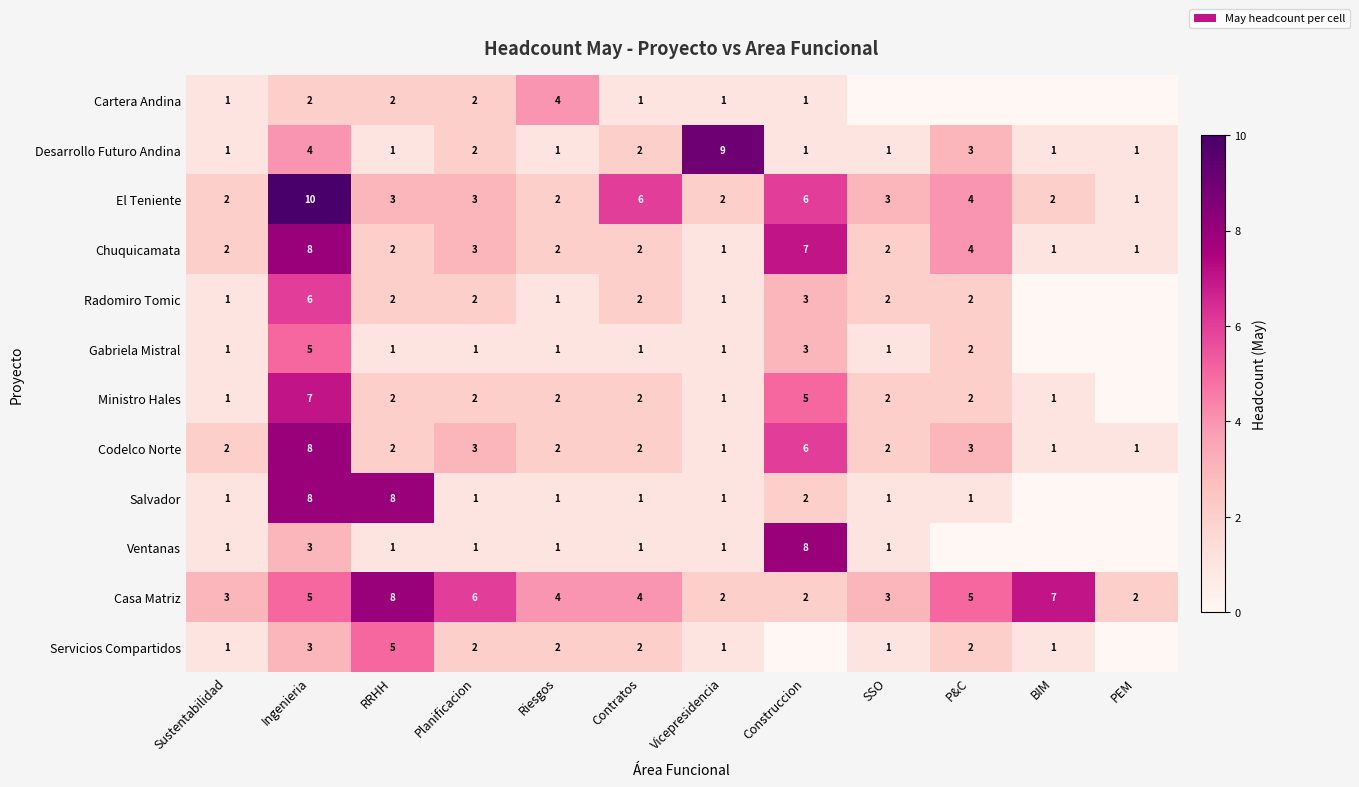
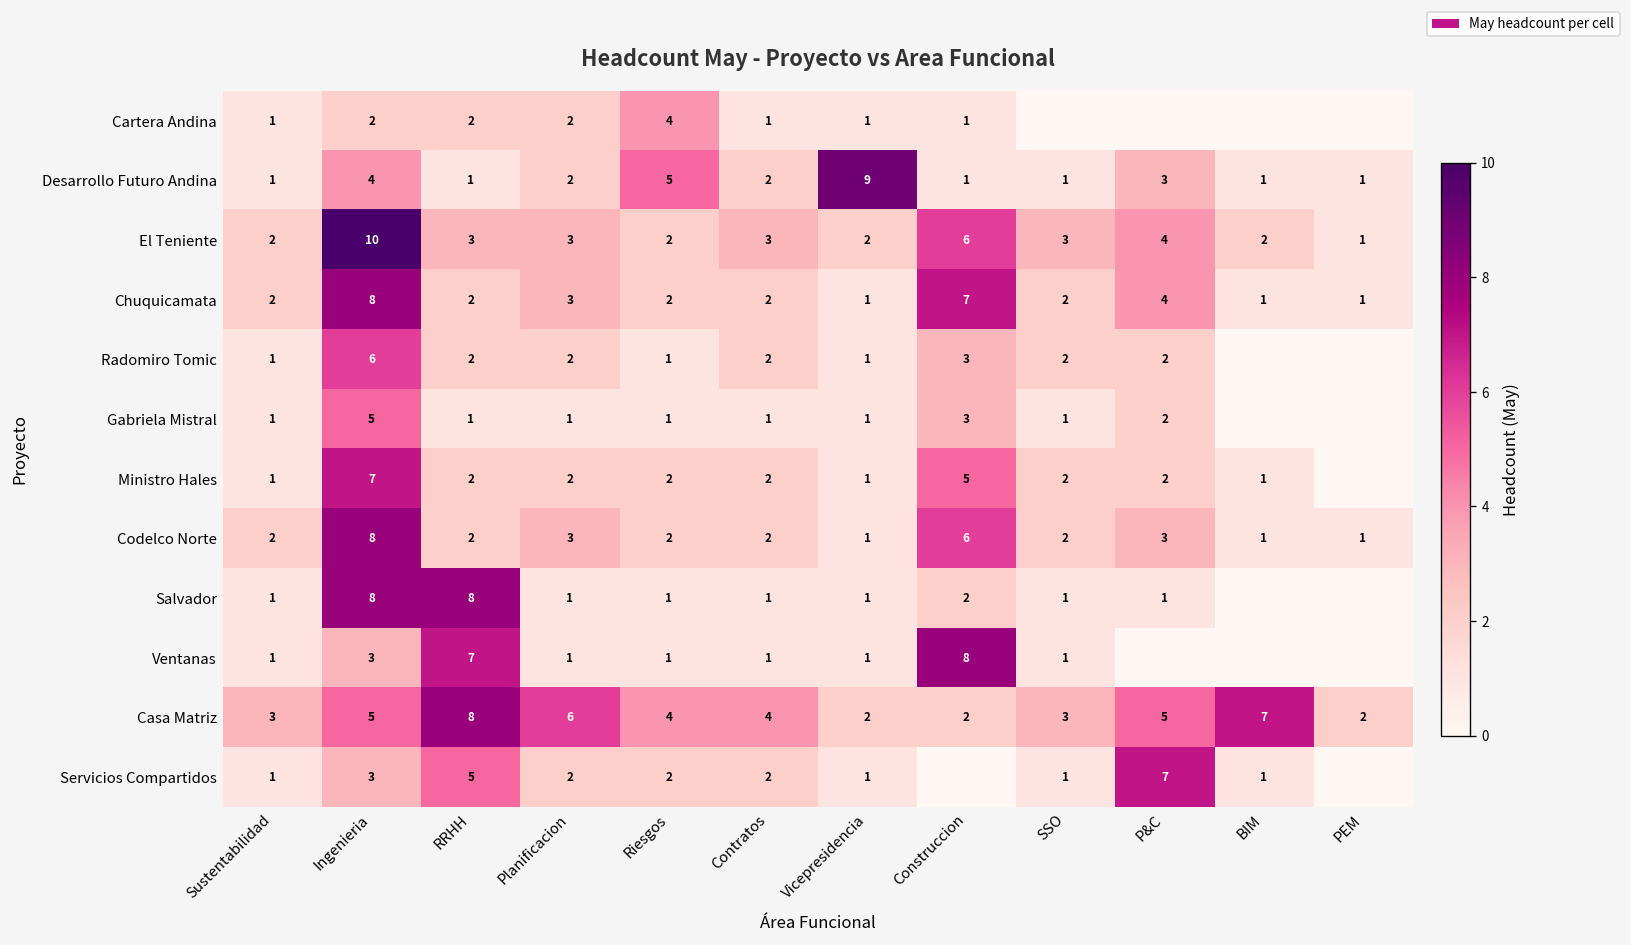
Desarrollo Futuro Andina, Riesgos: 1 -> 5
El Teniente, Contratos: 6 -> 3
Ventanas, RRHH: 1 -> 7
Servicios Compartidos, P&C: 2 -> 7
